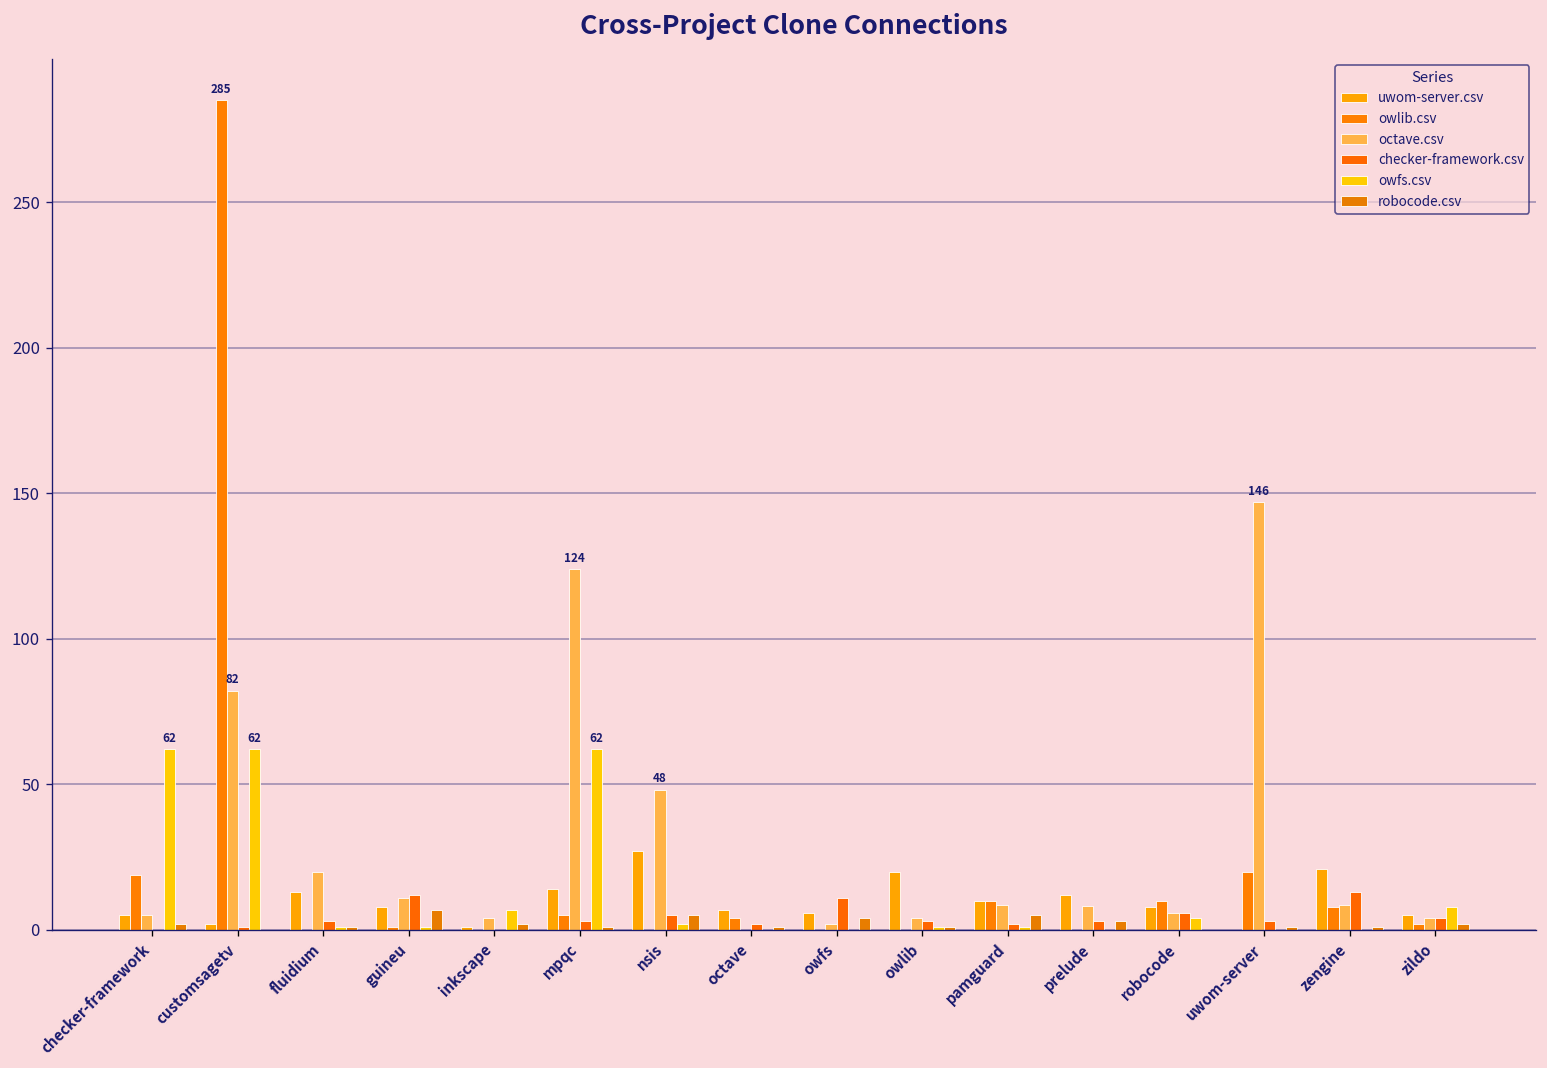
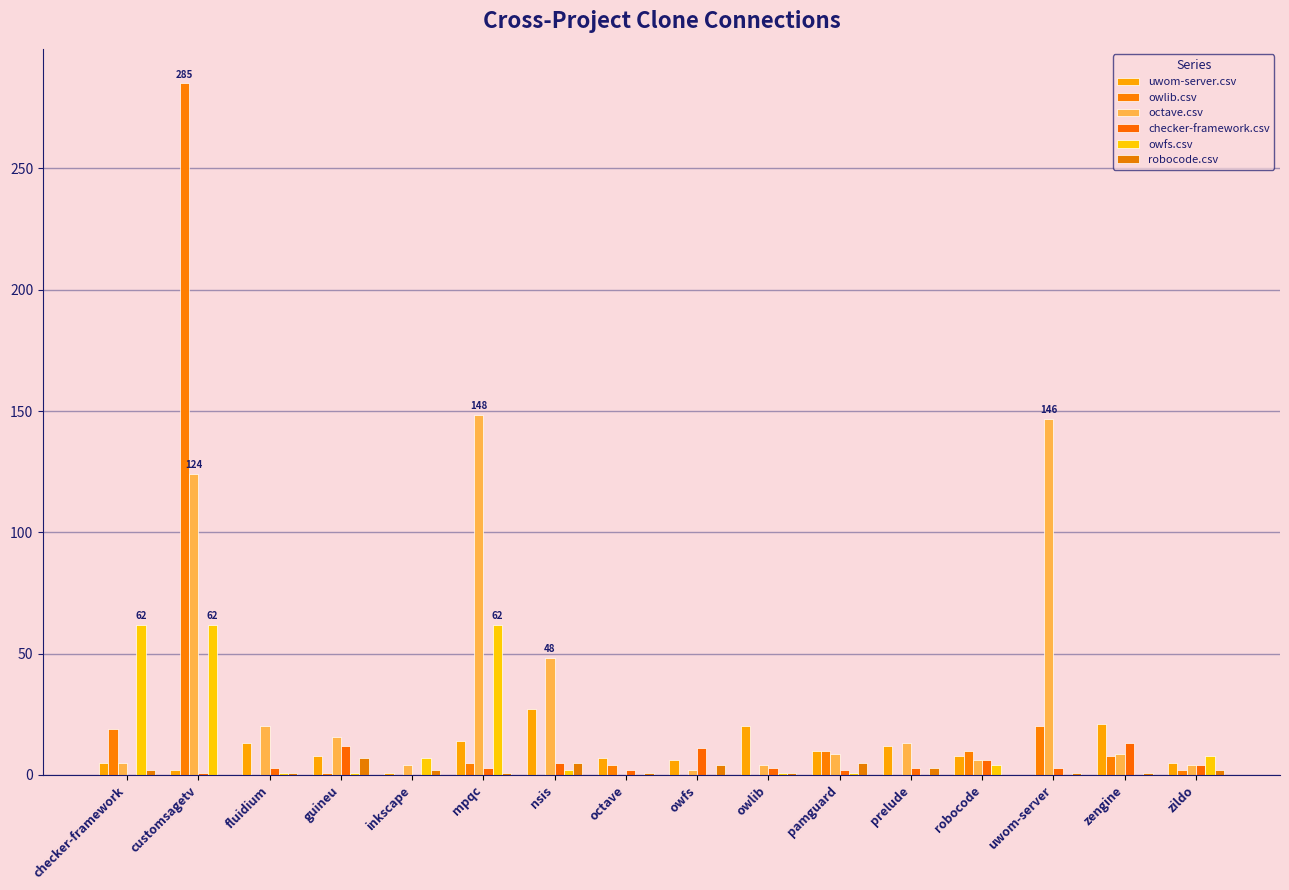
octave.csv, customsagetv: 82 -> 124
octave.csv, guineu: 11 -> 16
octave.csv, mpqc: 124 -> 148
octave.csv, prelude: 8 -> 13
